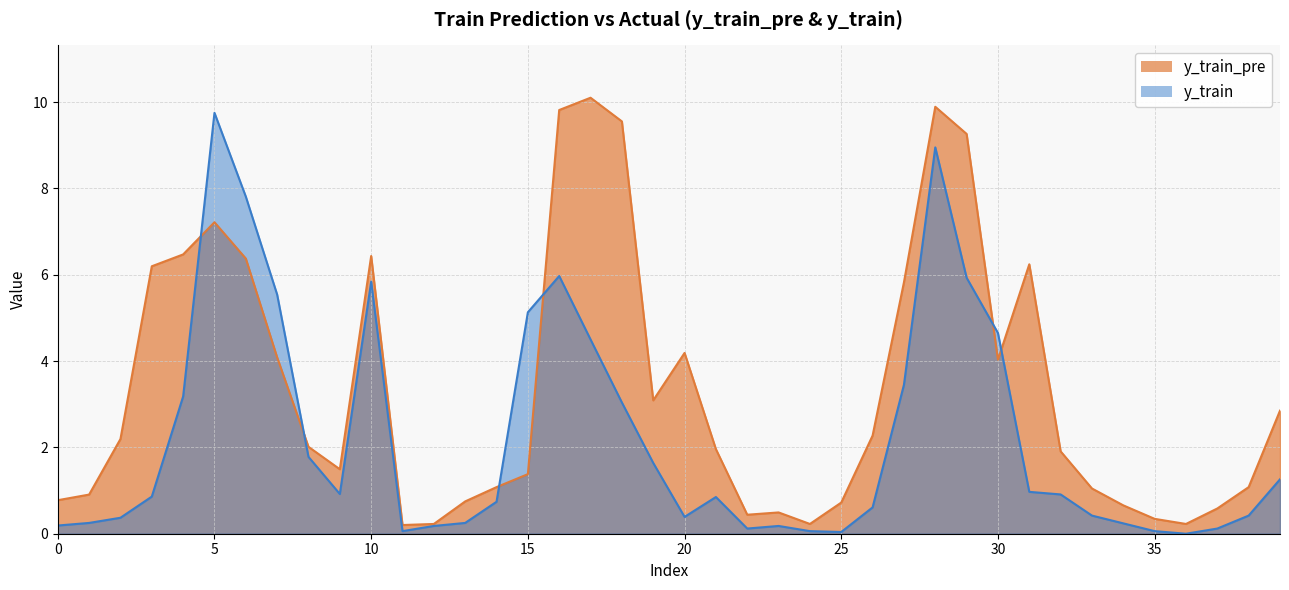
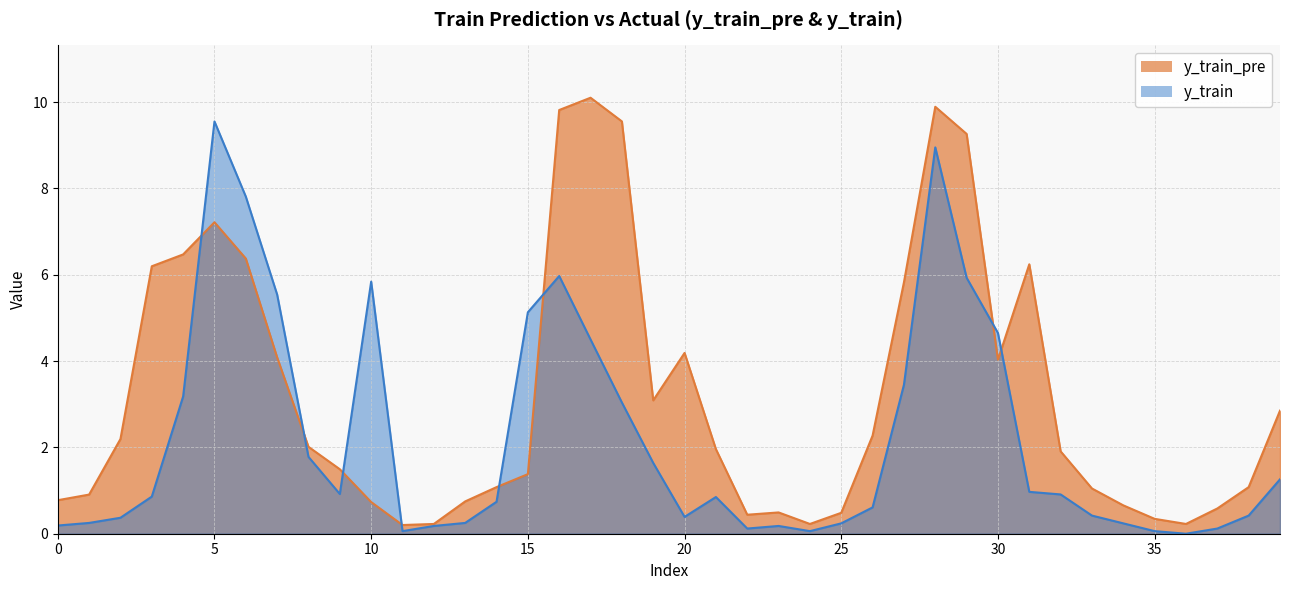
y_train, 5: 9.8 -> 9.6
y_train_pre, 10: 6.4 -> 0.7
y_train_pre, 25: 0.7 -> 0.5
y_train, 25: 0.0 -> 0.2
